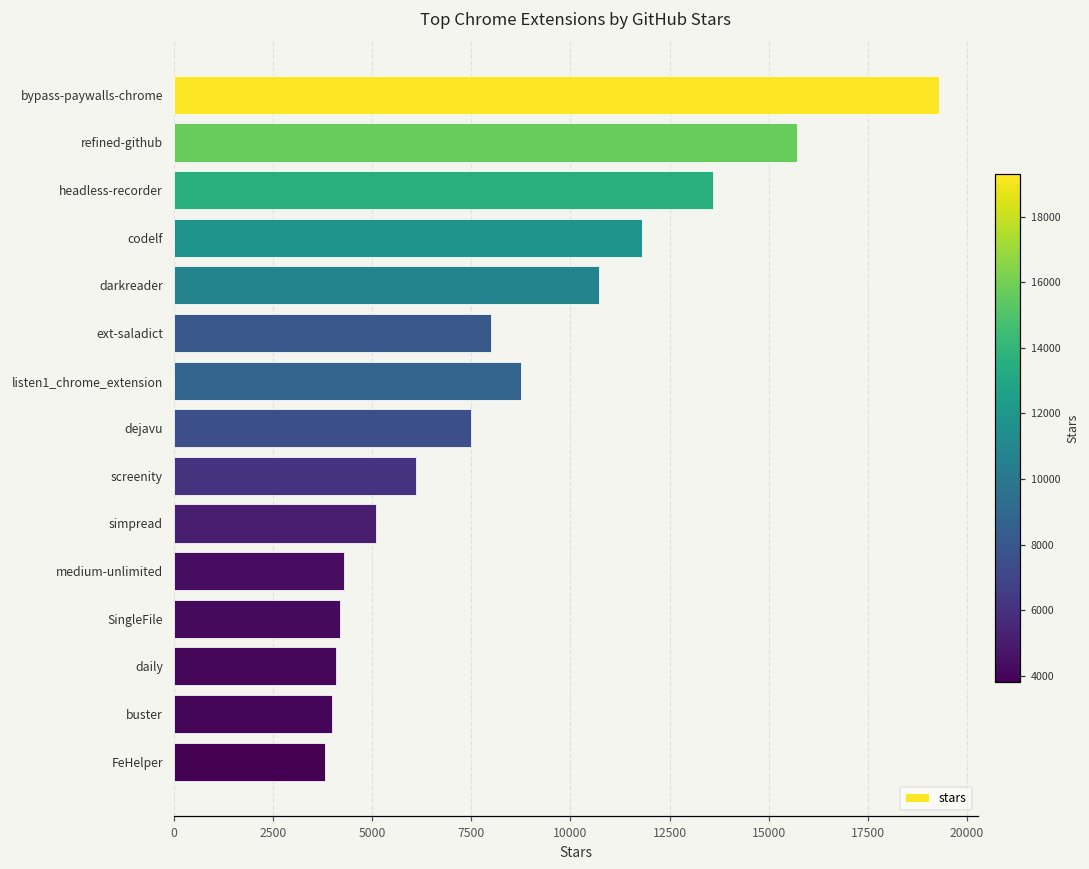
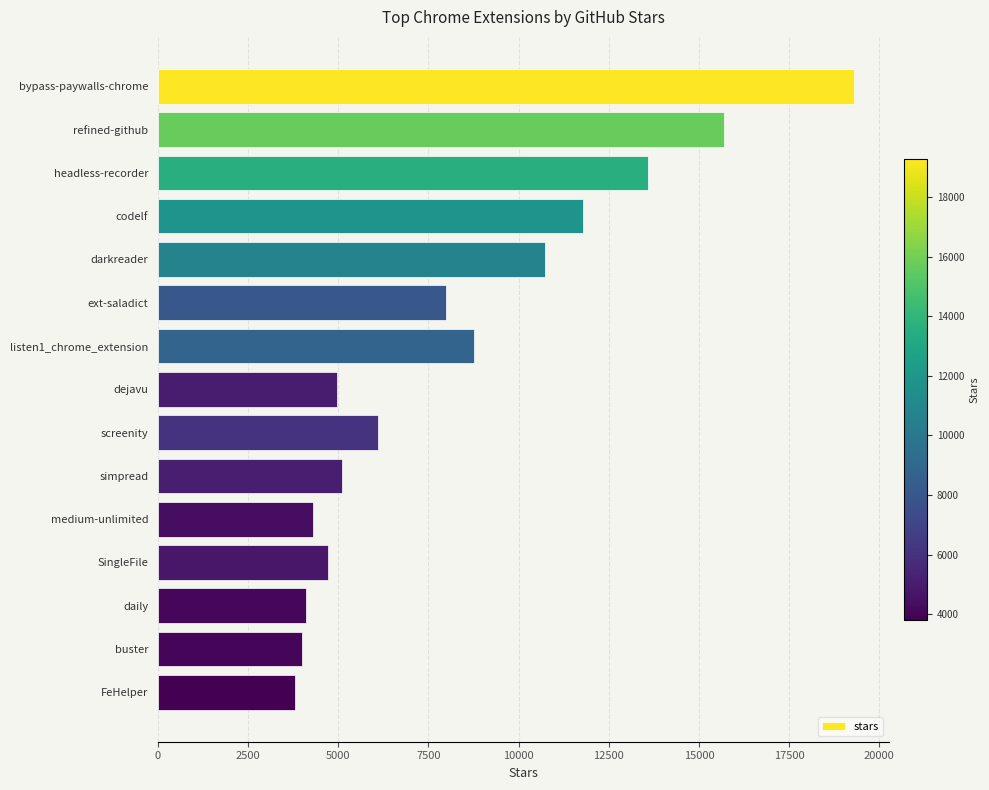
dejavu: 7500 -> 5000
SingleFile: 4200 -> 4700
